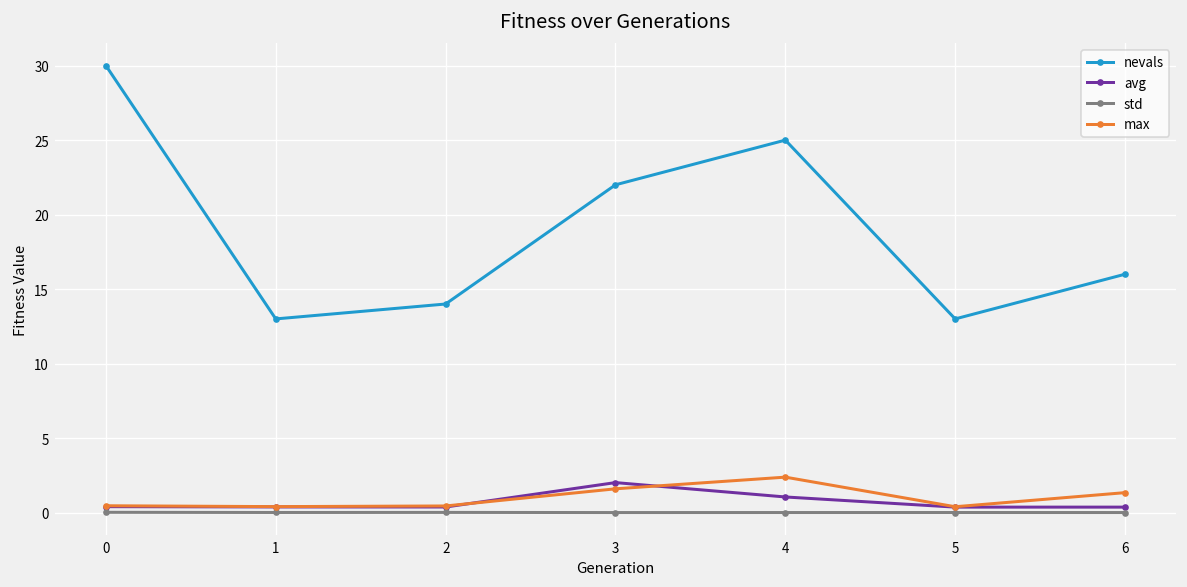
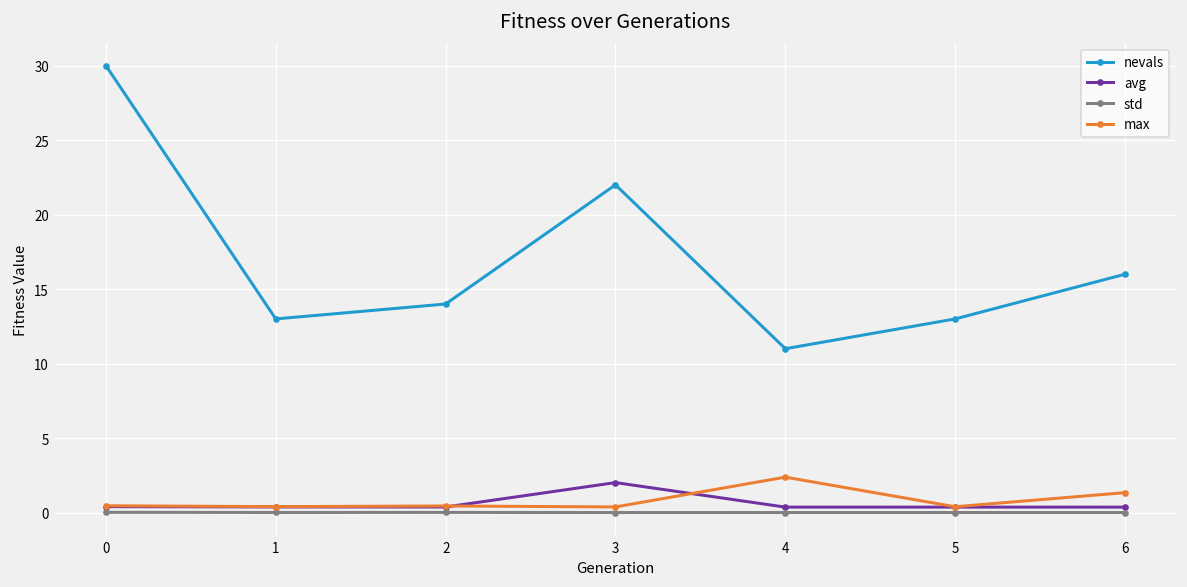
max, 3: 1.6 -> 0.4
nevals, 4: 25 -> 11
avg, 4: 1.0 -> 0.4
